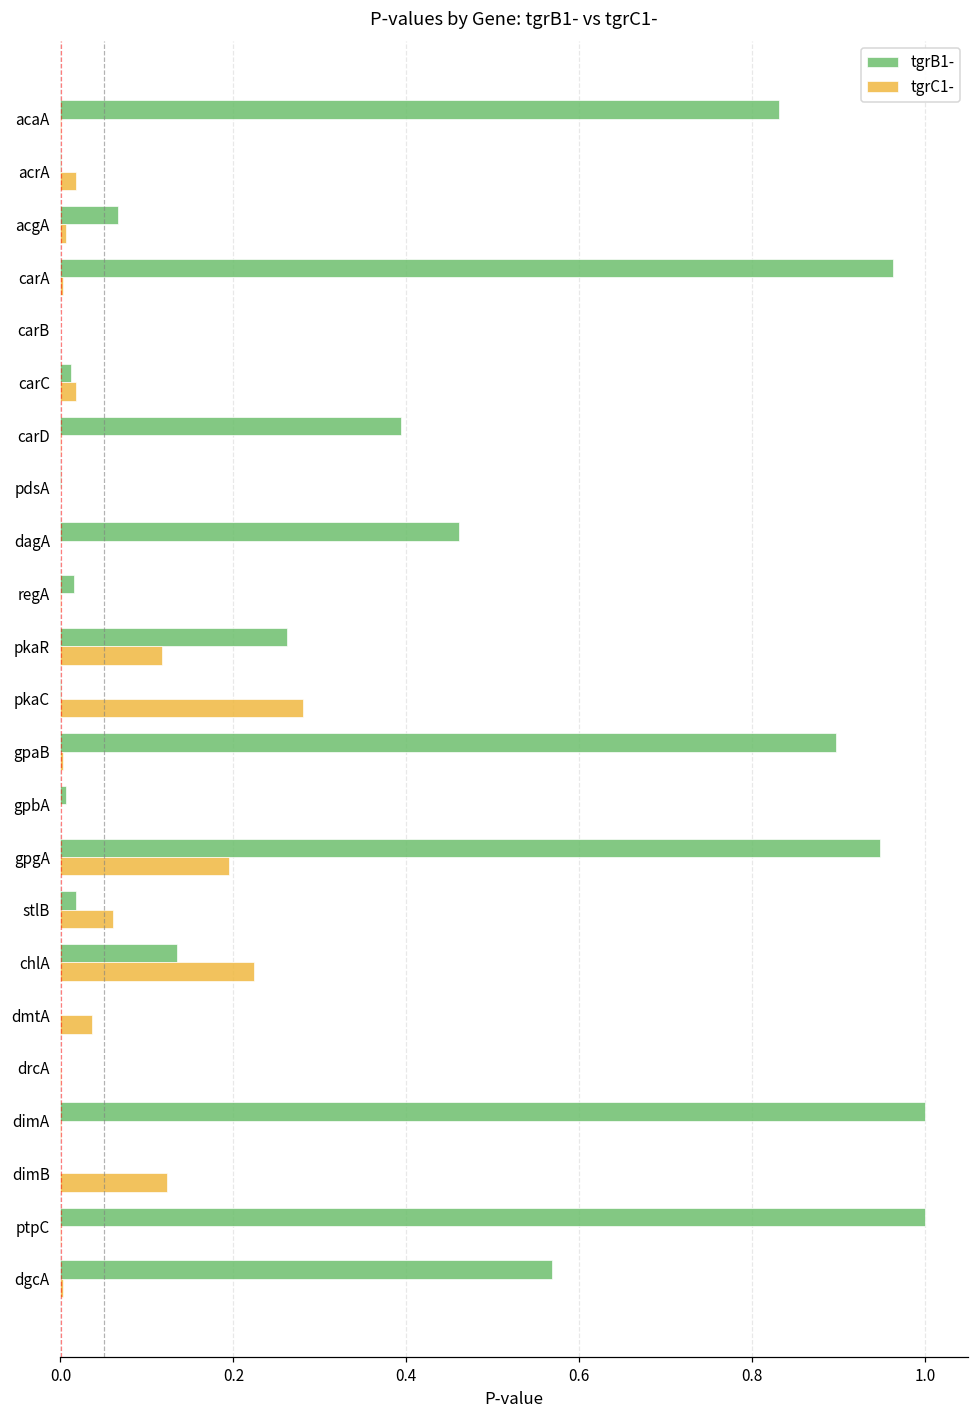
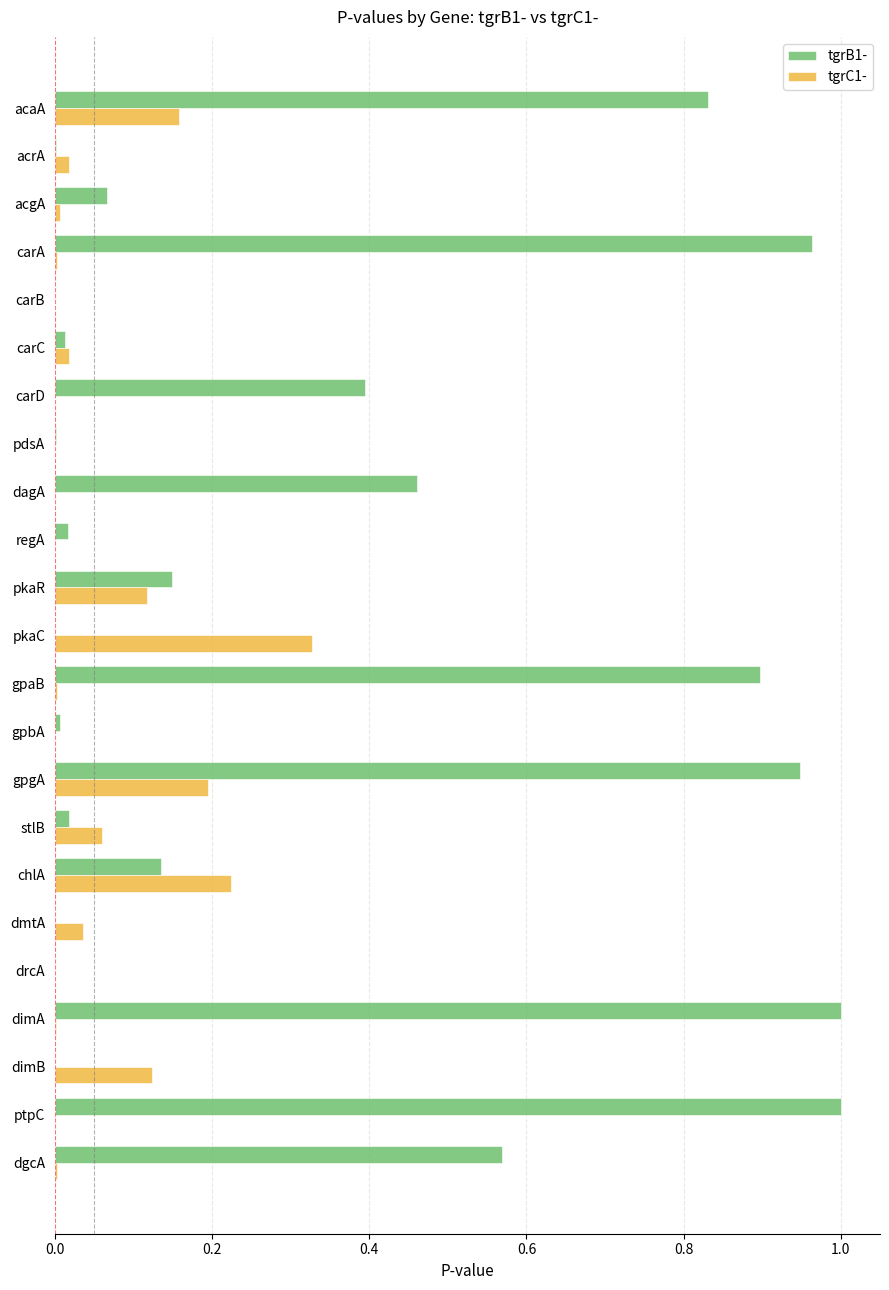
tgrC1-, acaA: 0.00 -> 0.16
tgrB1-, pkaR: 0.26 -> 0.15
tgrC1-, pkaC: 0.28 -> 0.33
